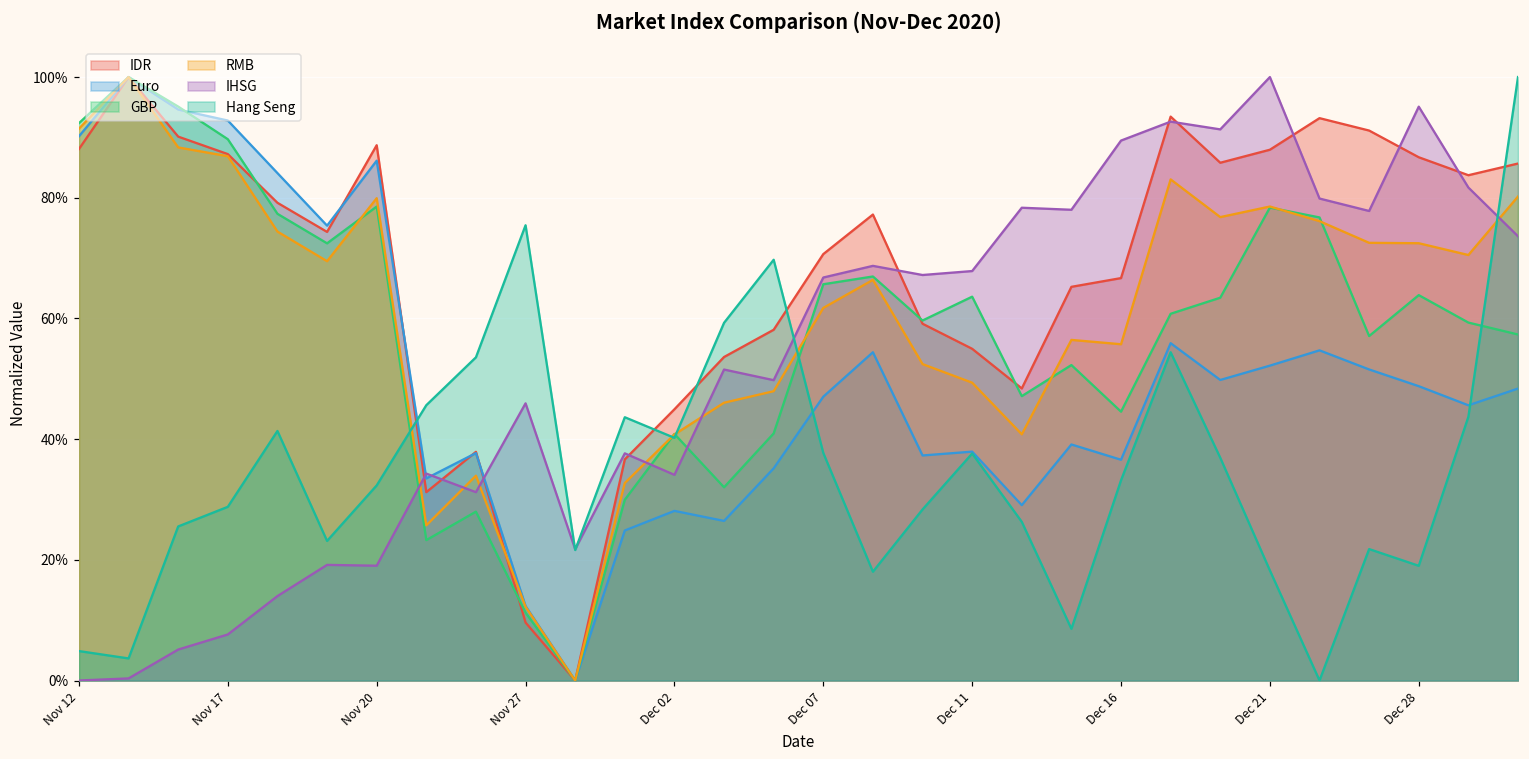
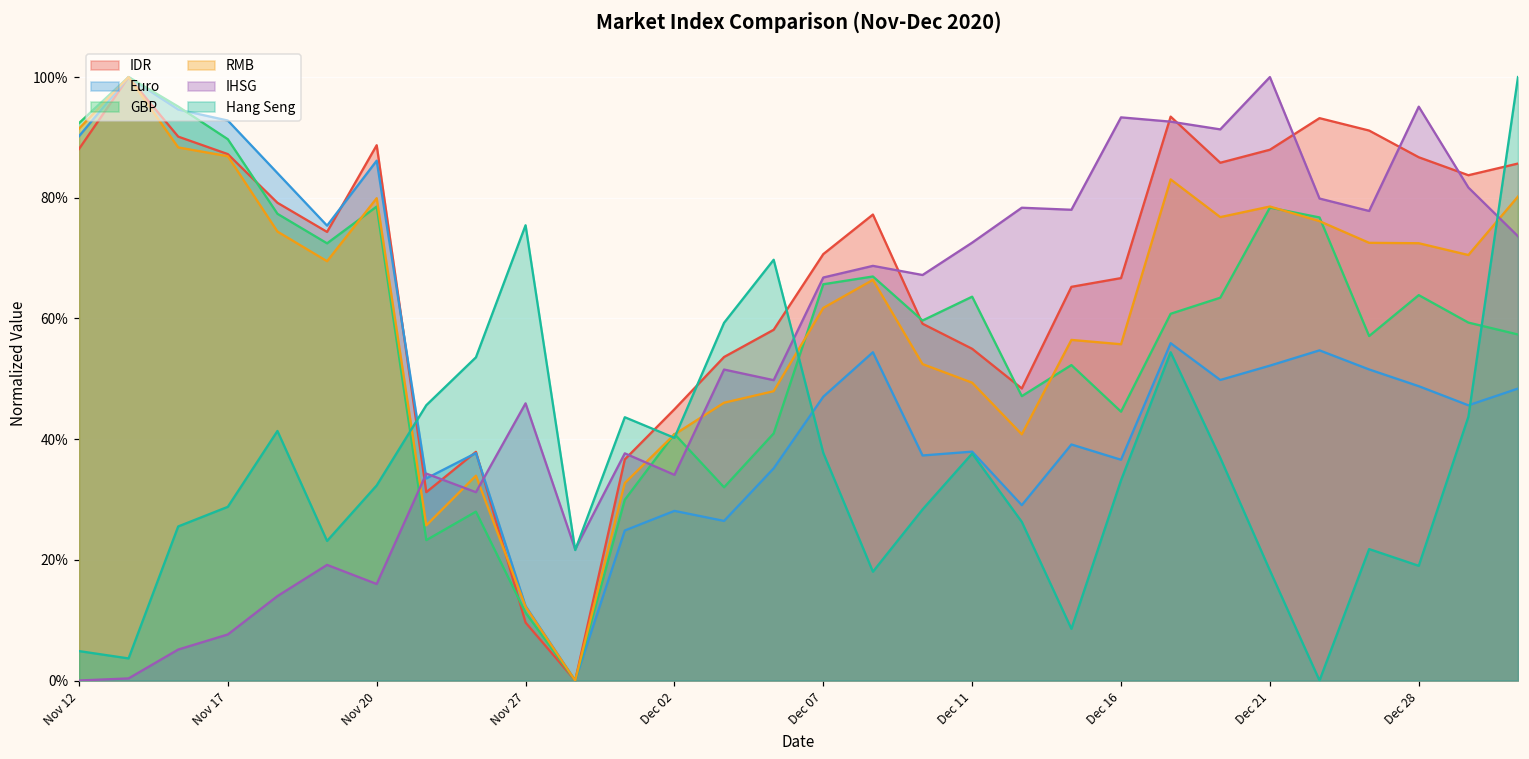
IHSG, Nov 20: 19% -> 16%
IHSG, Dec 11: 68% -> 73%
IHSG, Dec 16: 89% -> 93%
